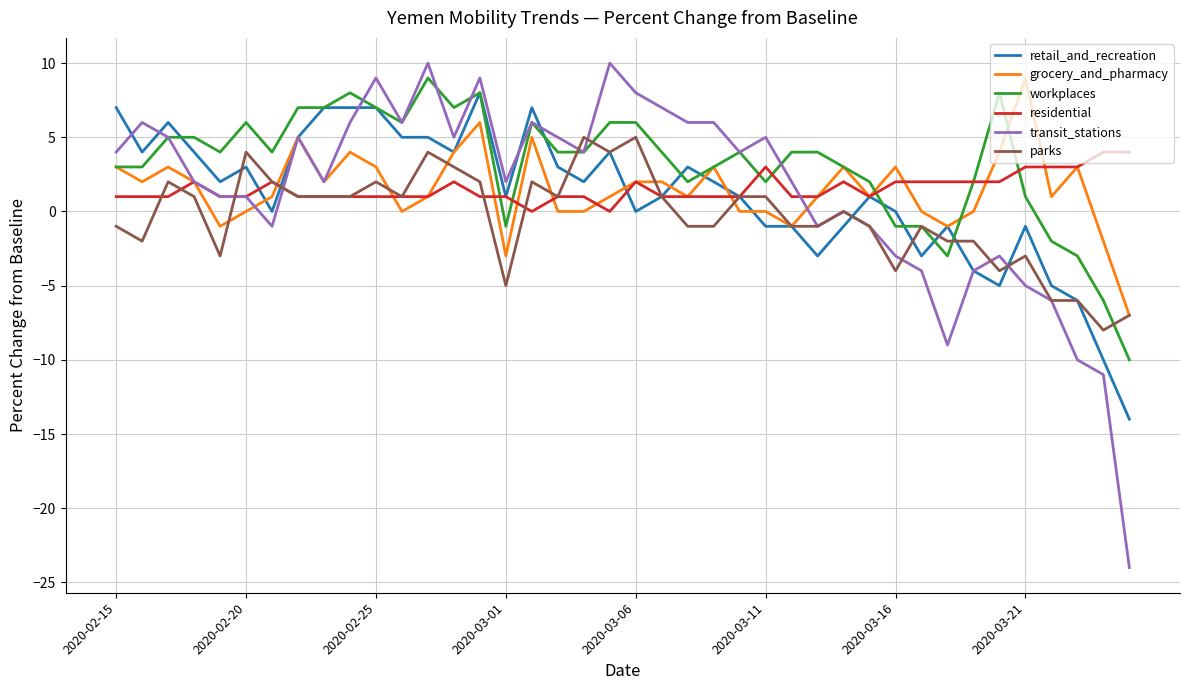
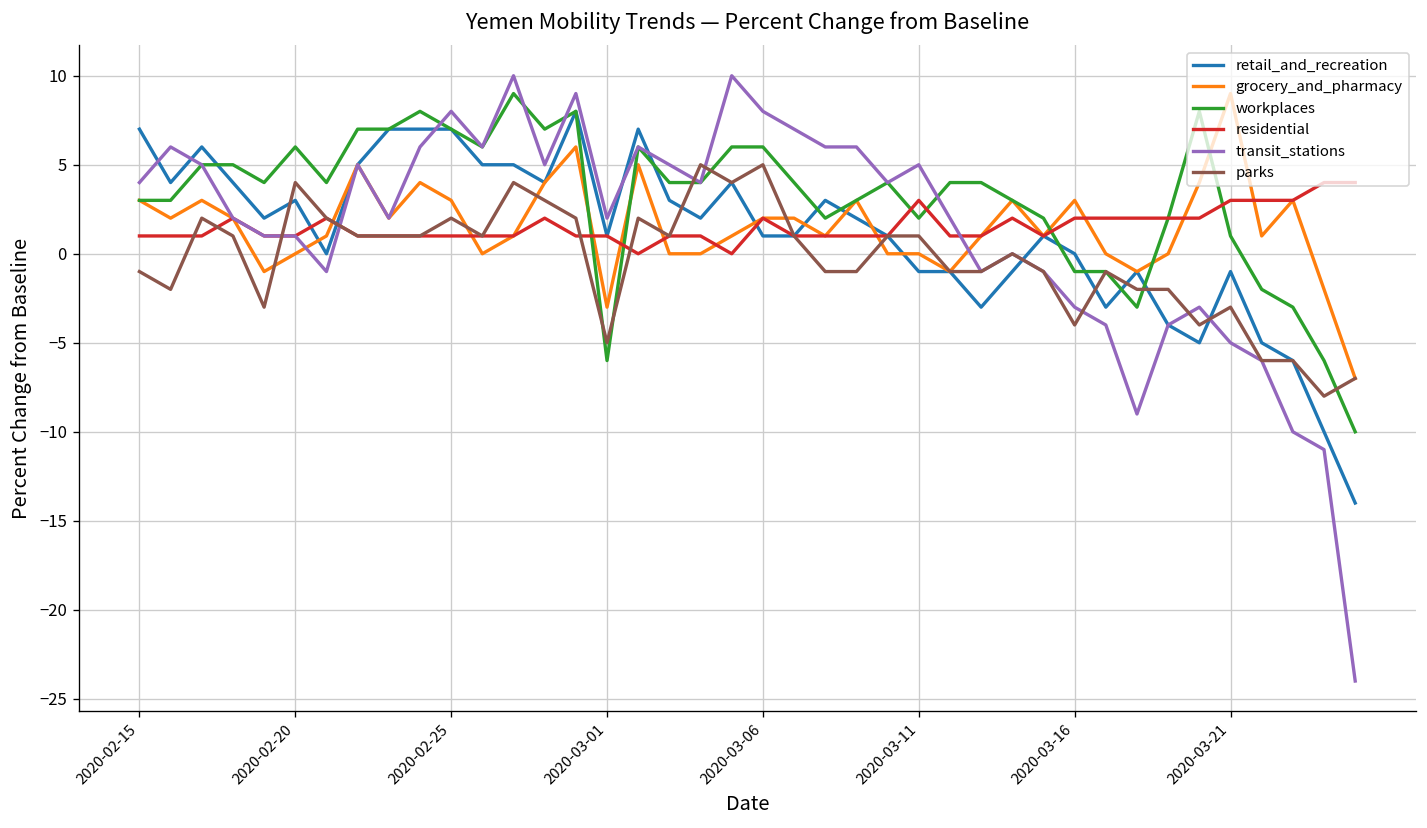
transit_stations, 2020-02-25: 9 -> 8
workplaces, 2020-03-01: -1 -> -6
retail_and_recreation, 2020-03-06: 0 -> 1
